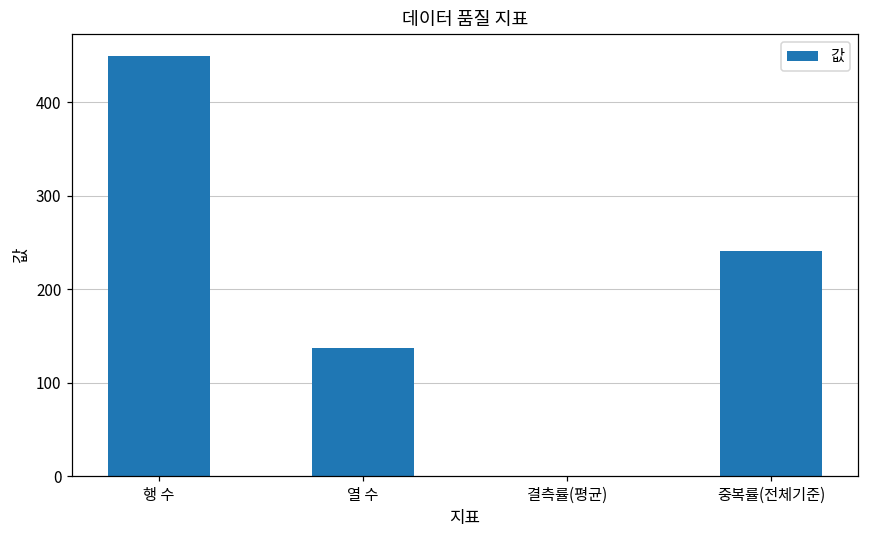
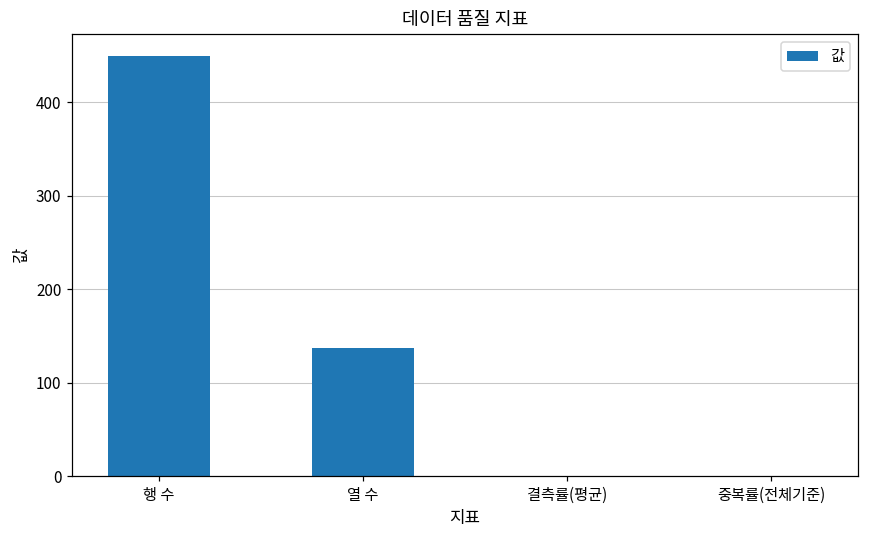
중복률(전체기준): 240 -> 0
